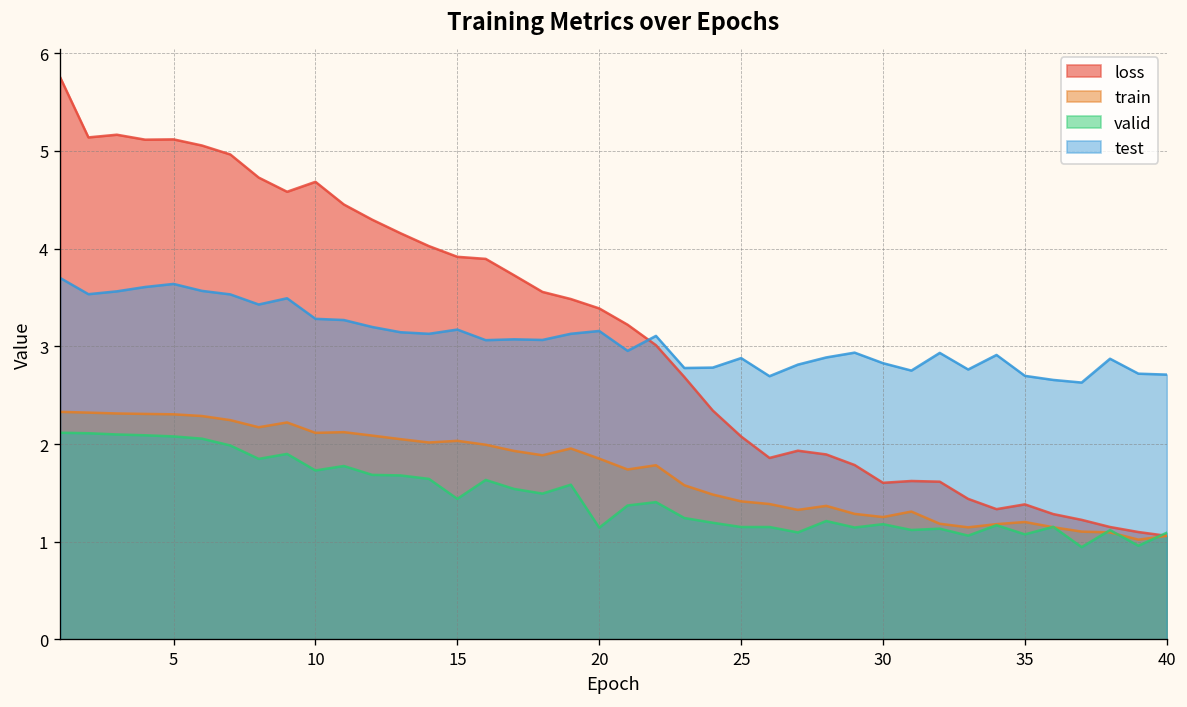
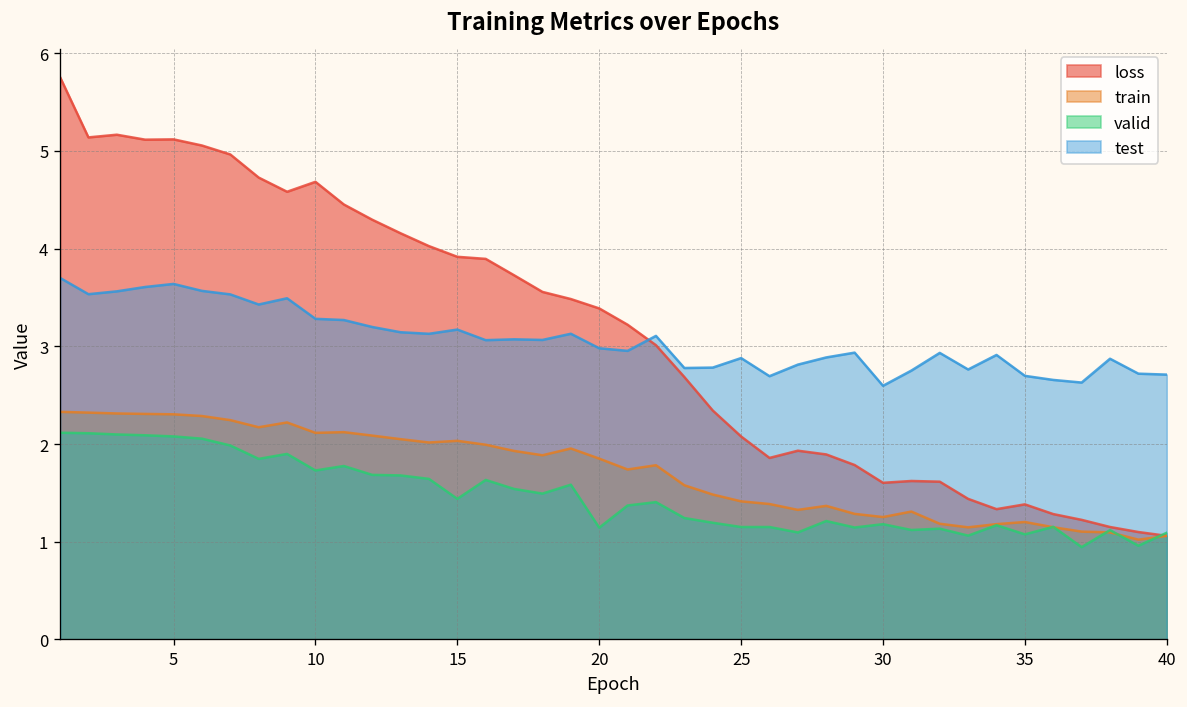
test, 20: 3.2 -> 3.0
test, 30: 2.8 -> 2.6
